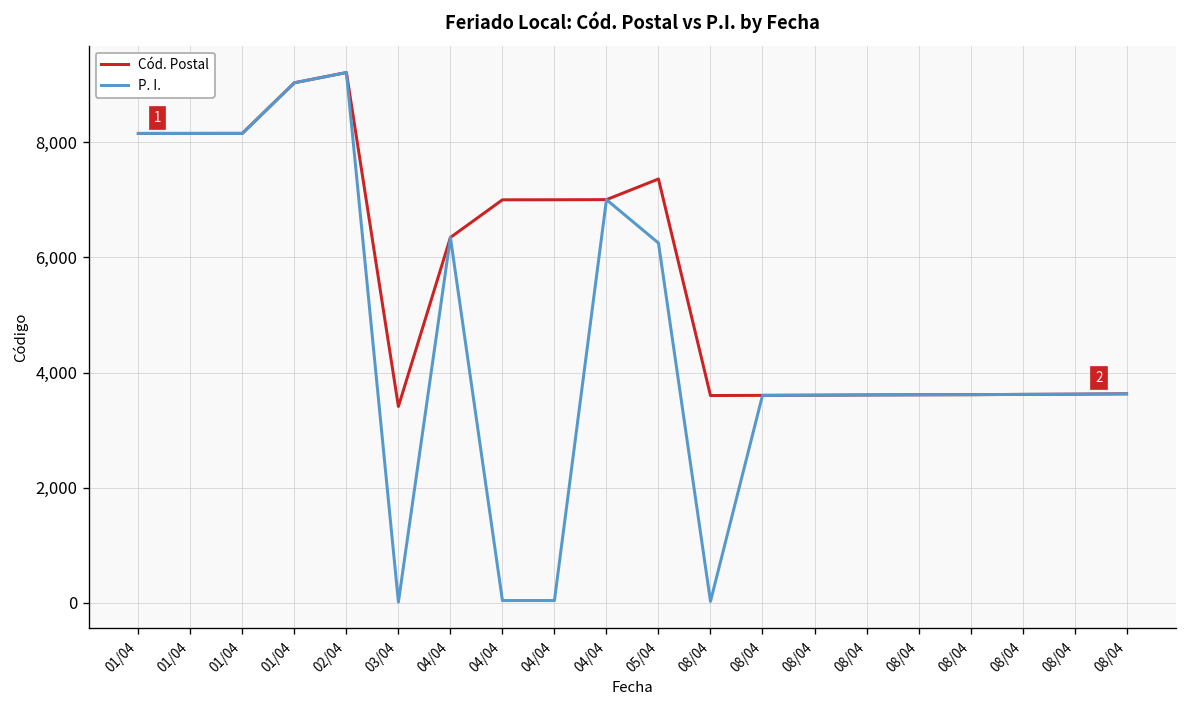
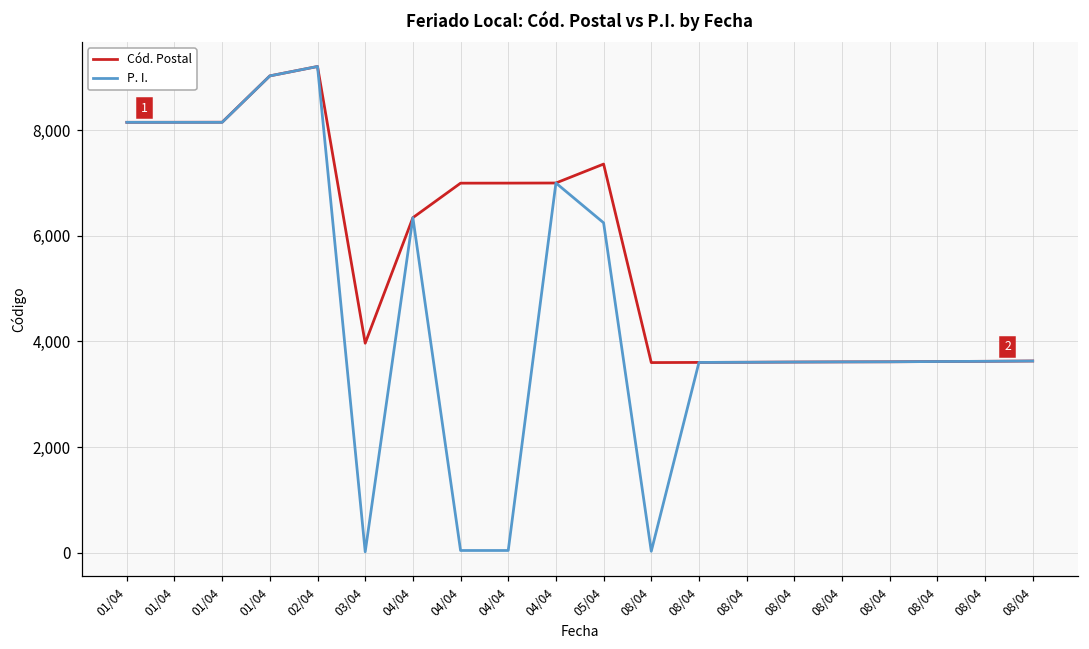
Cód. Postal, 03/04: 3,400 -> 4,000
